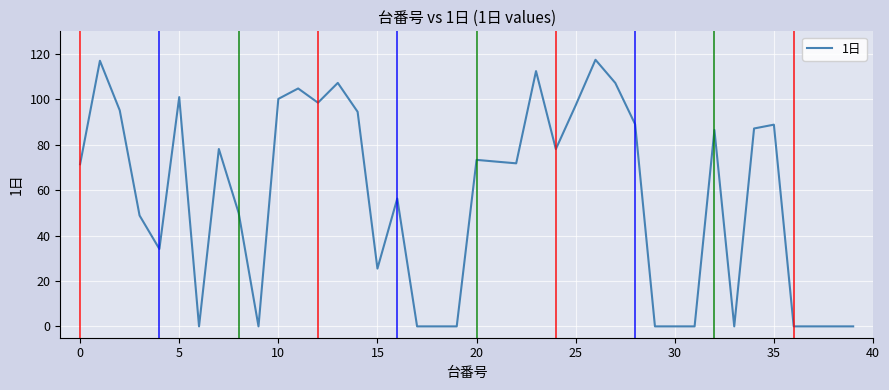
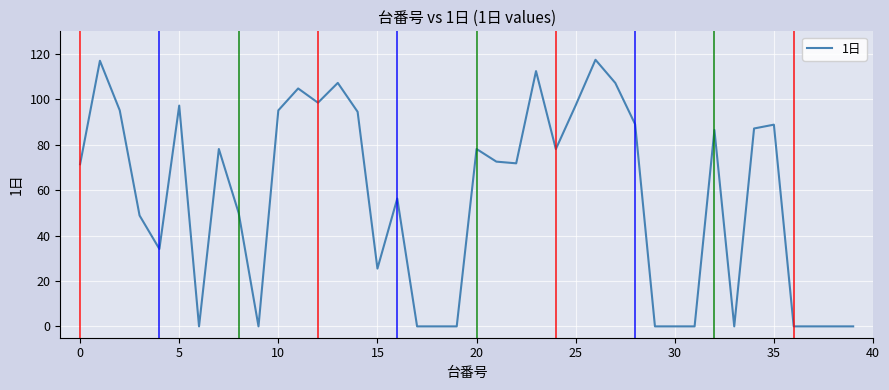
5: 101 -> 97
10: 100 -> 95
20: 73 -> 78
